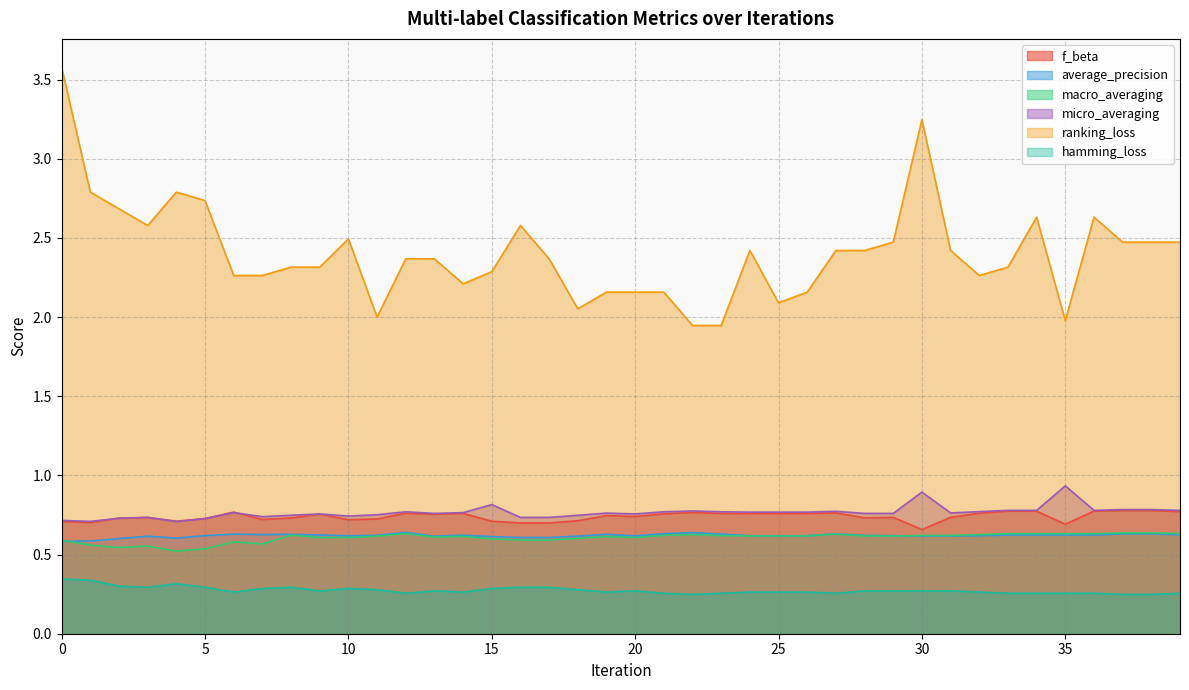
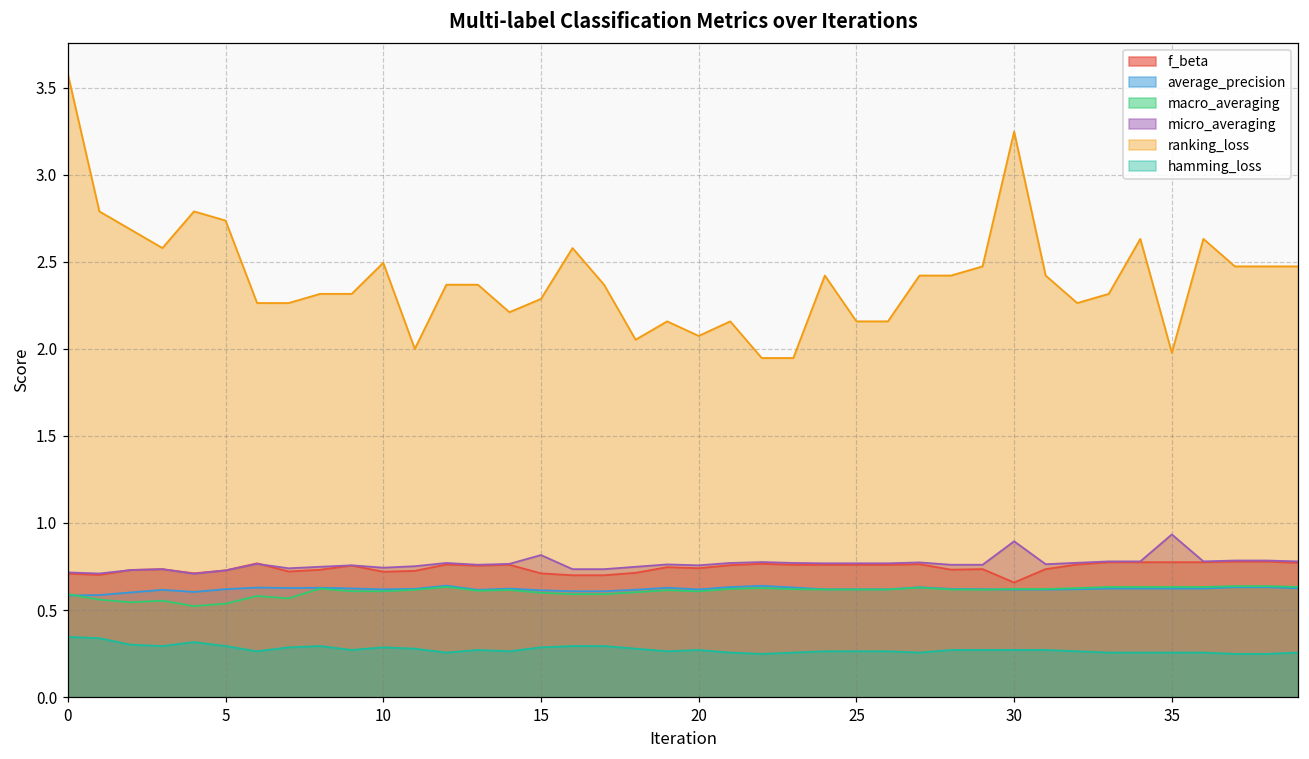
ranking_loss, 20: 2.16 -> 2.07
ranking_loss, 25: 2.09 -> 2.16
f_beta, 35: 0.69 -> 0.77
